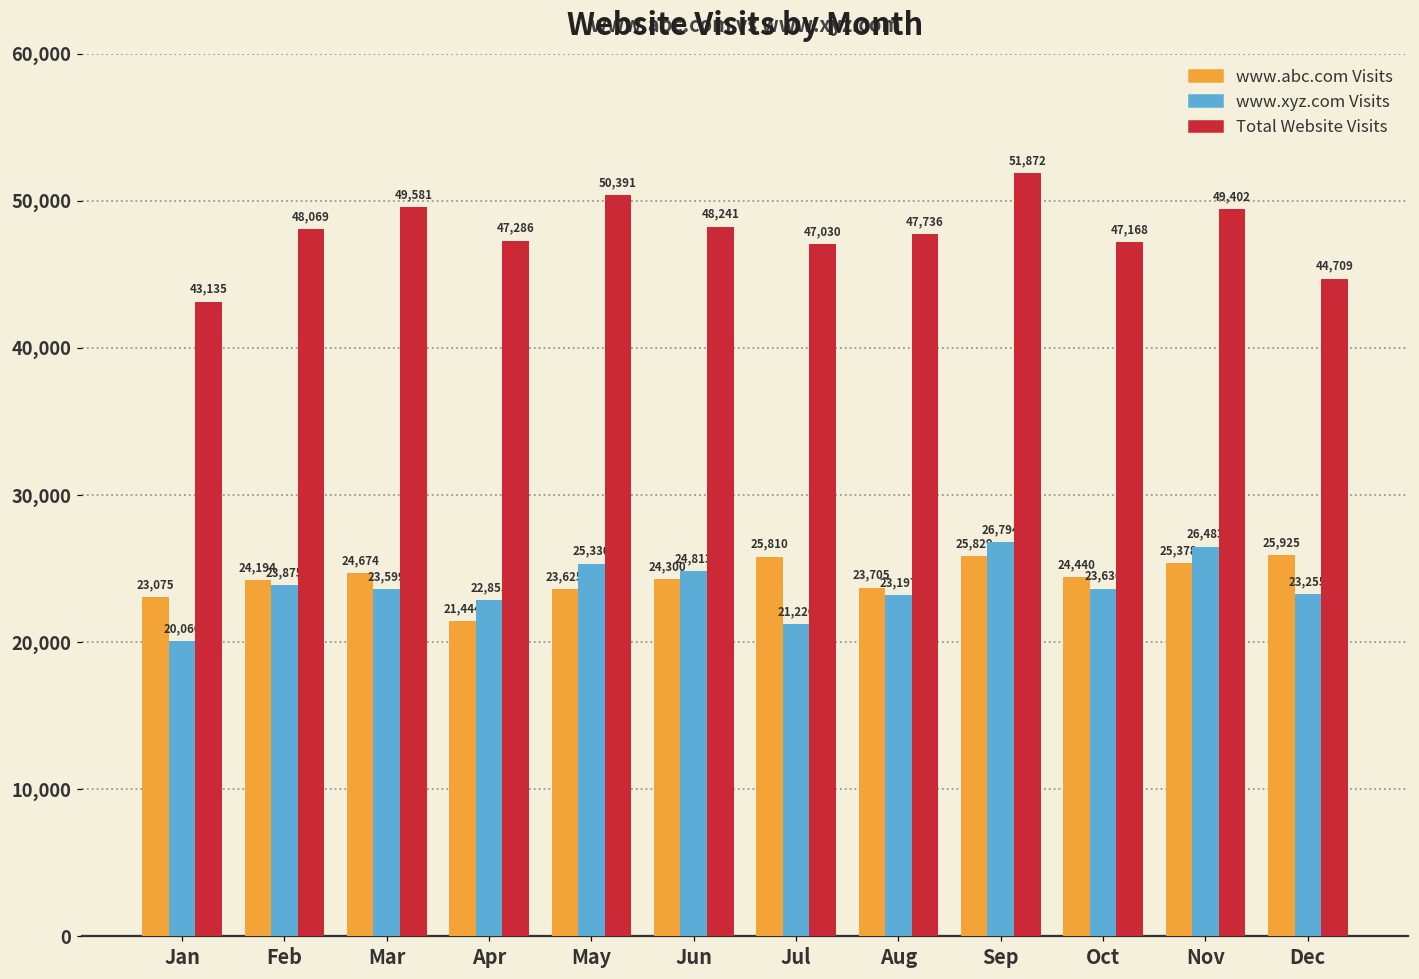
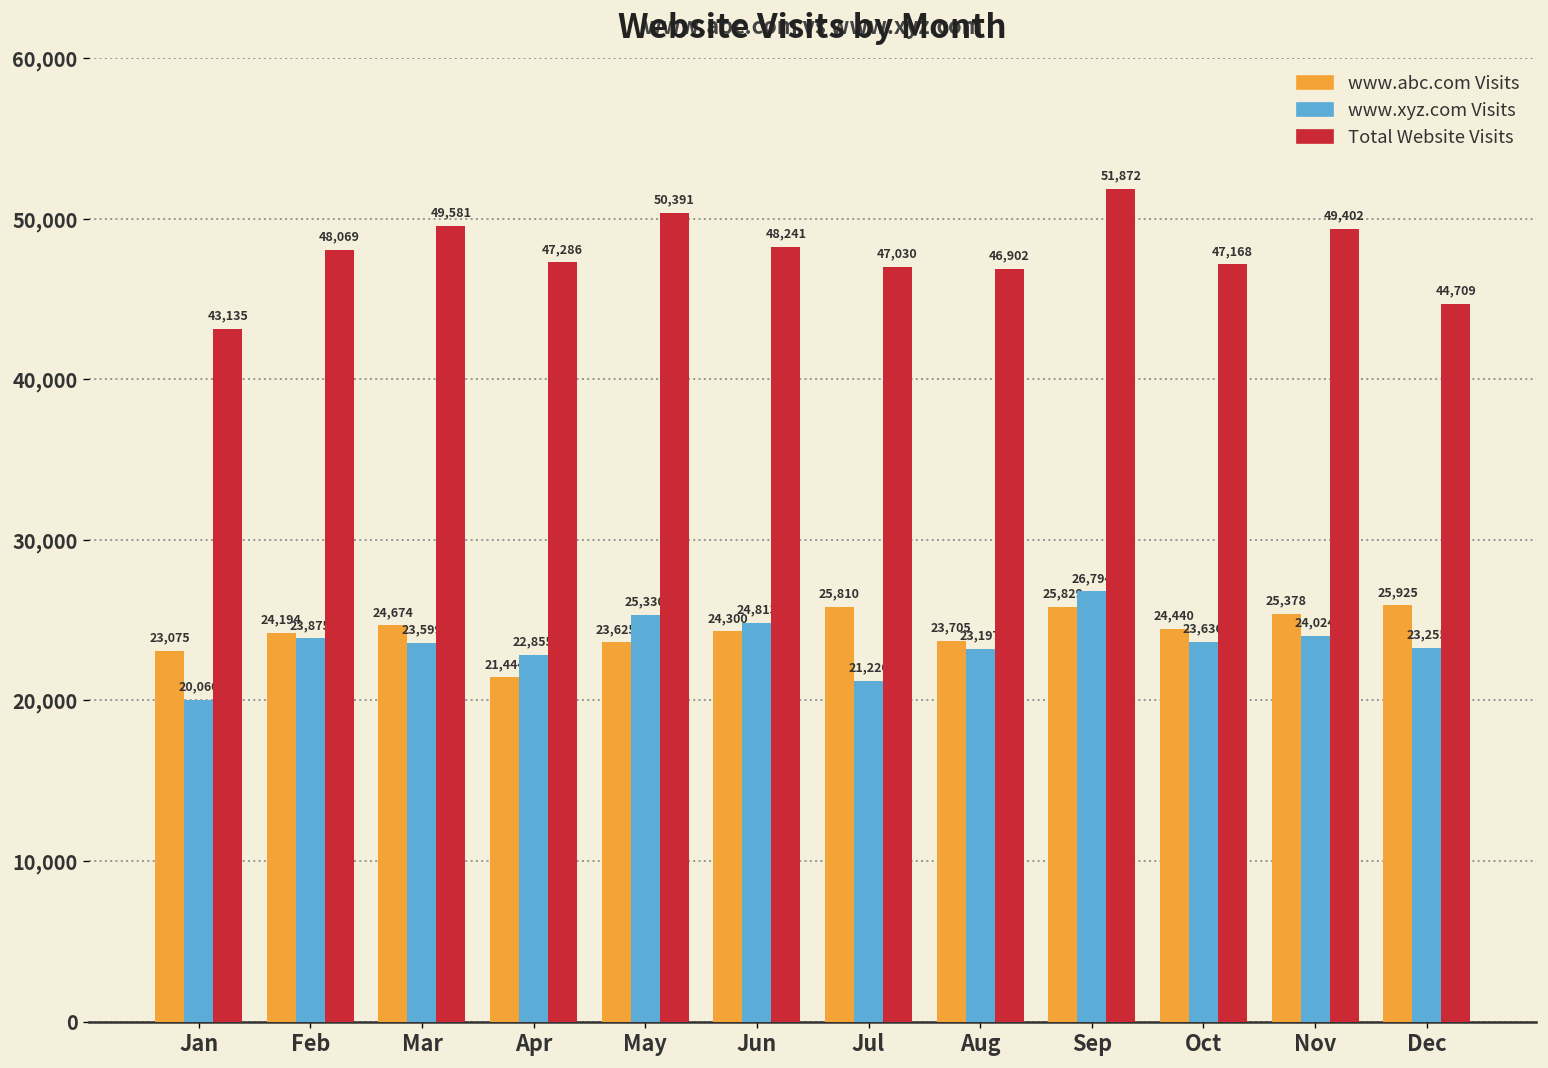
Total Website Visits, Aug: 47,736 -> 46,902
www.xyz.com Visits, Nov: 26,483 -> 24,024
